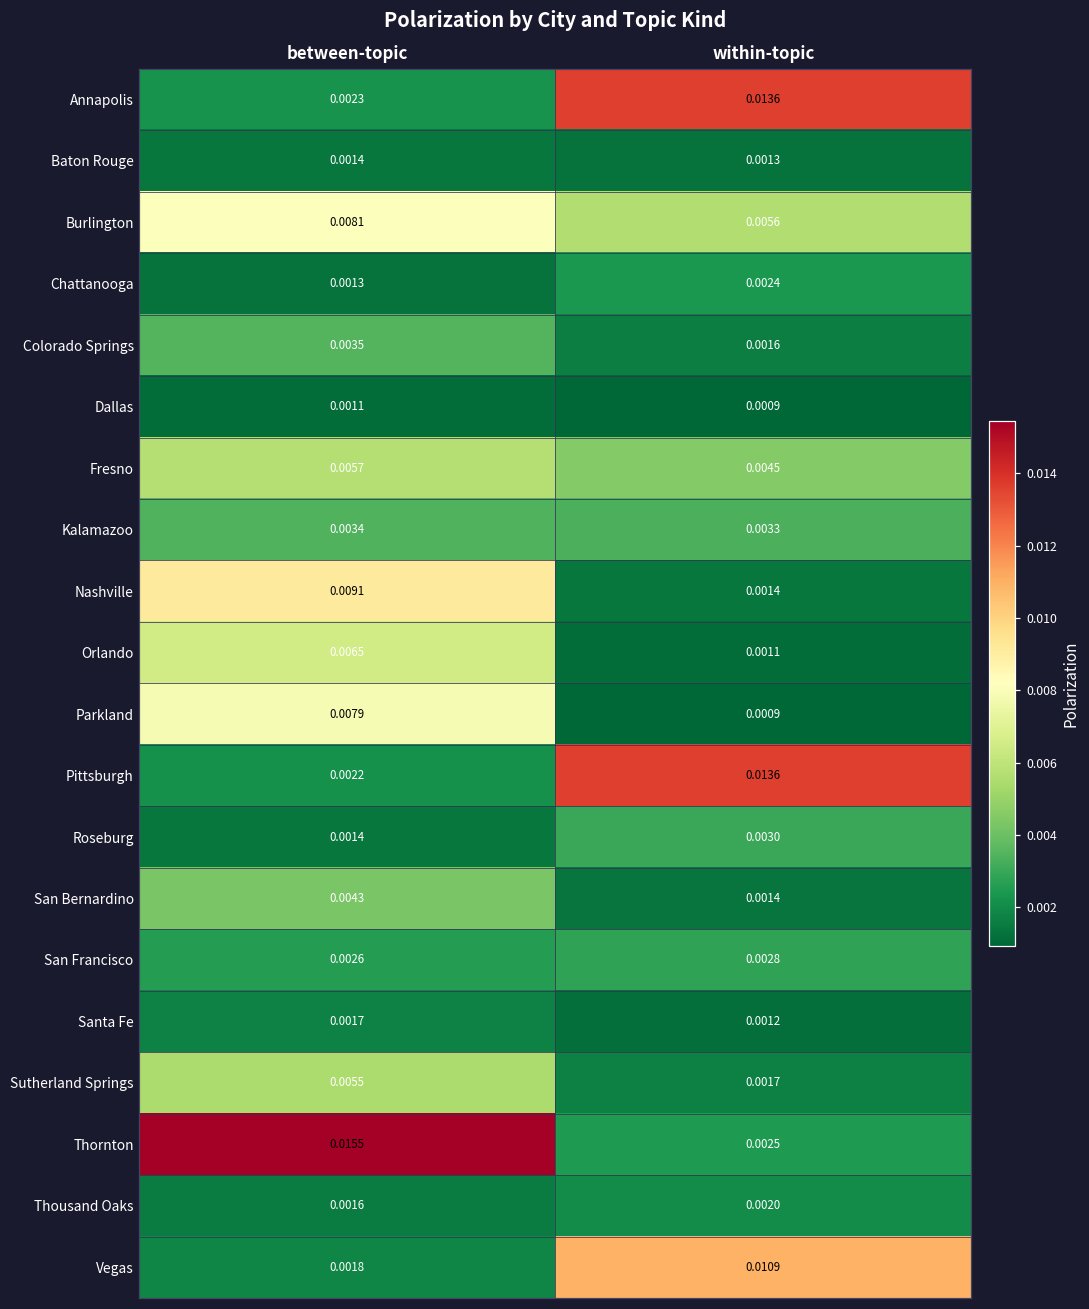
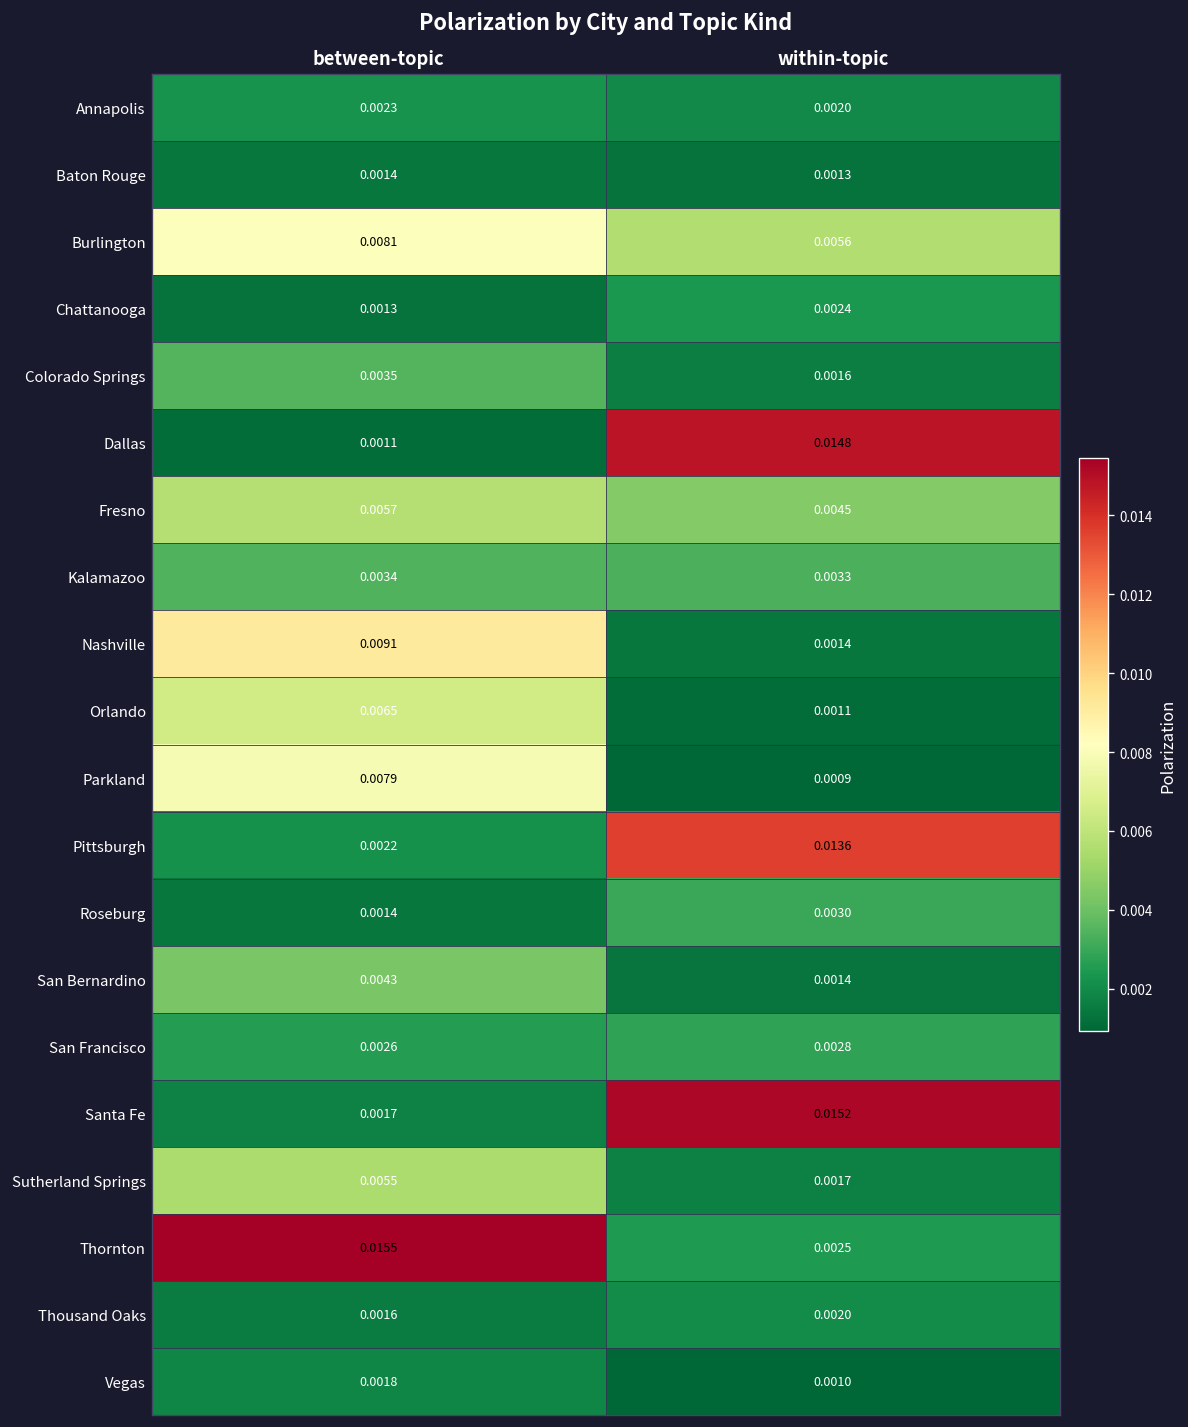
Annapolis, within-topic: 0.0136 -> 0.0020
Dallas, within-topic: 0.0009 -> 0.0148
Santa Fe, within-topic: 0.0012 -> 0.0152
Vegas, within-topic: 0.0109 -> 0.0010
